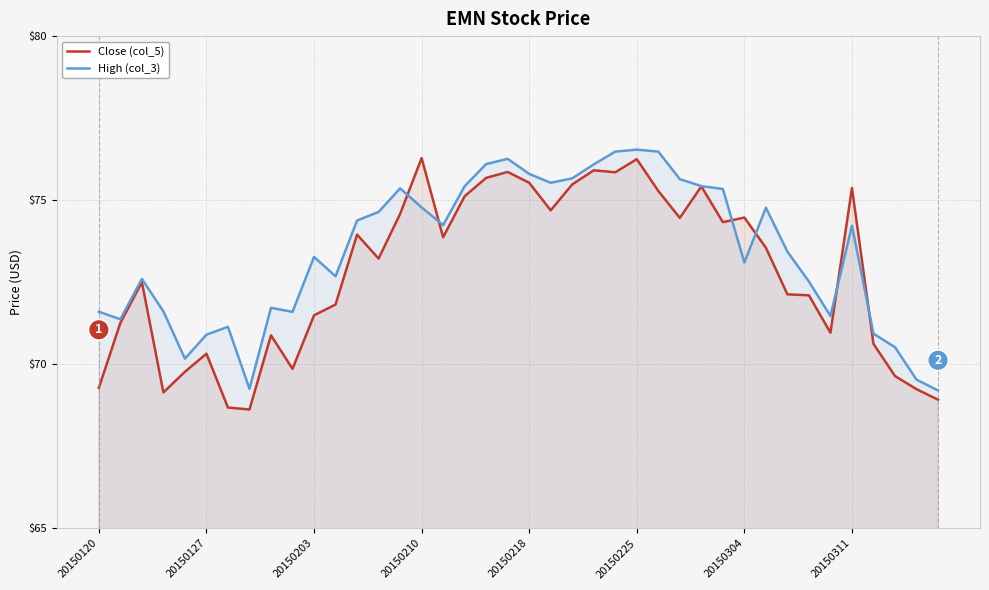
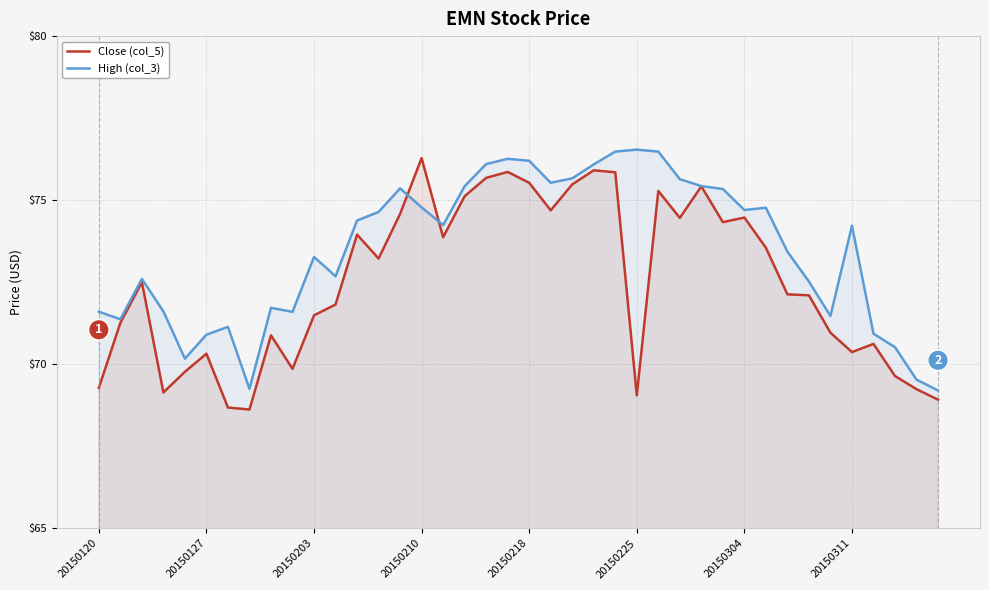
High (col_3), 20150218: $75.8 -> $76.2
Close (col_5), 20150225: $76.3 -> $69.1
High (col_3), 20150304: $73.1 -> $74.7
Close (col_5), 20150311: $75.4 -> $70.4
